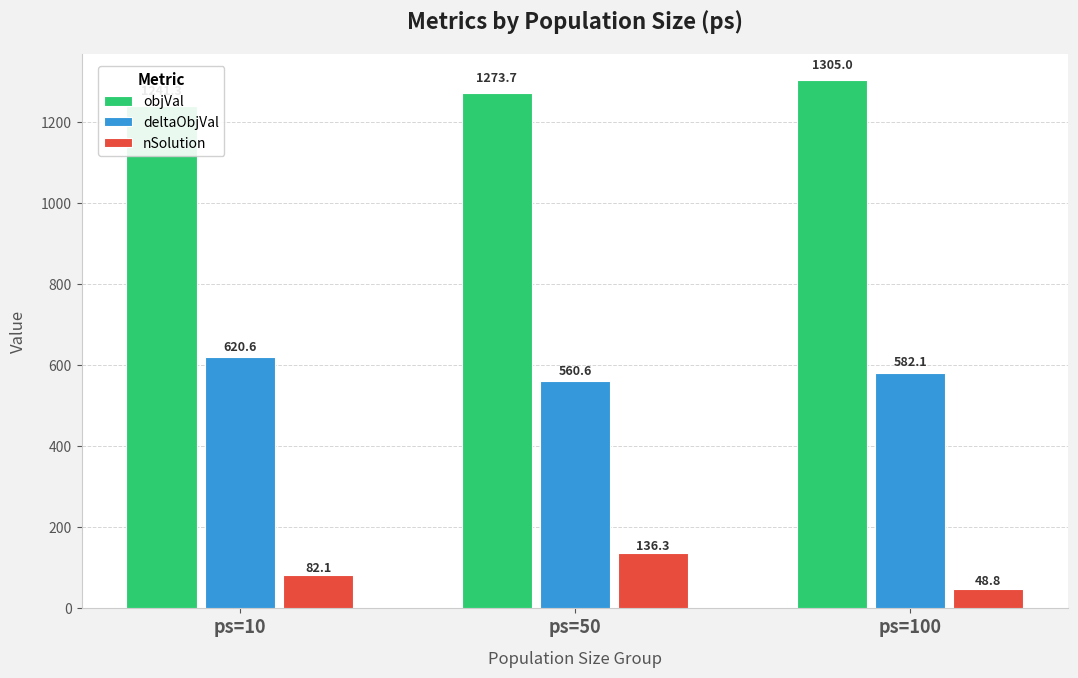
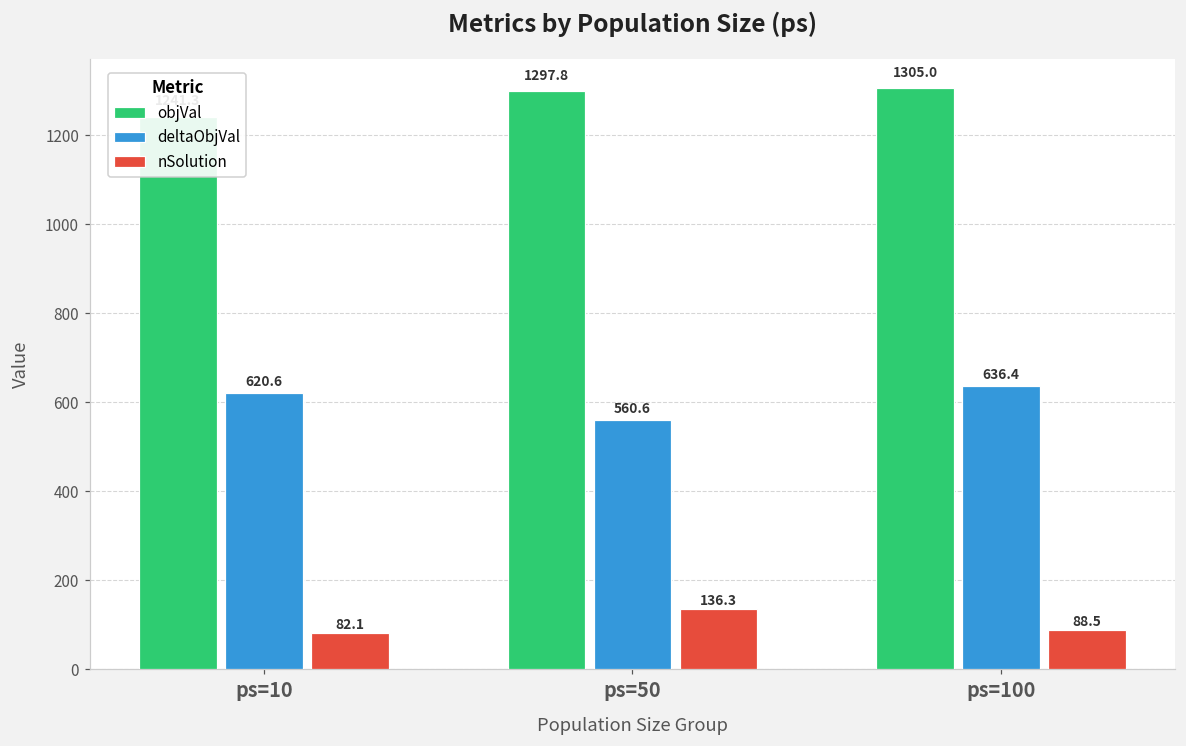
objVal, ps=50: 1273.7 -> 1297.8
deltaObjVal, ps=100: 582.1 -> 636.4
nSolution, ps=100: 48.8 -> 88.5
